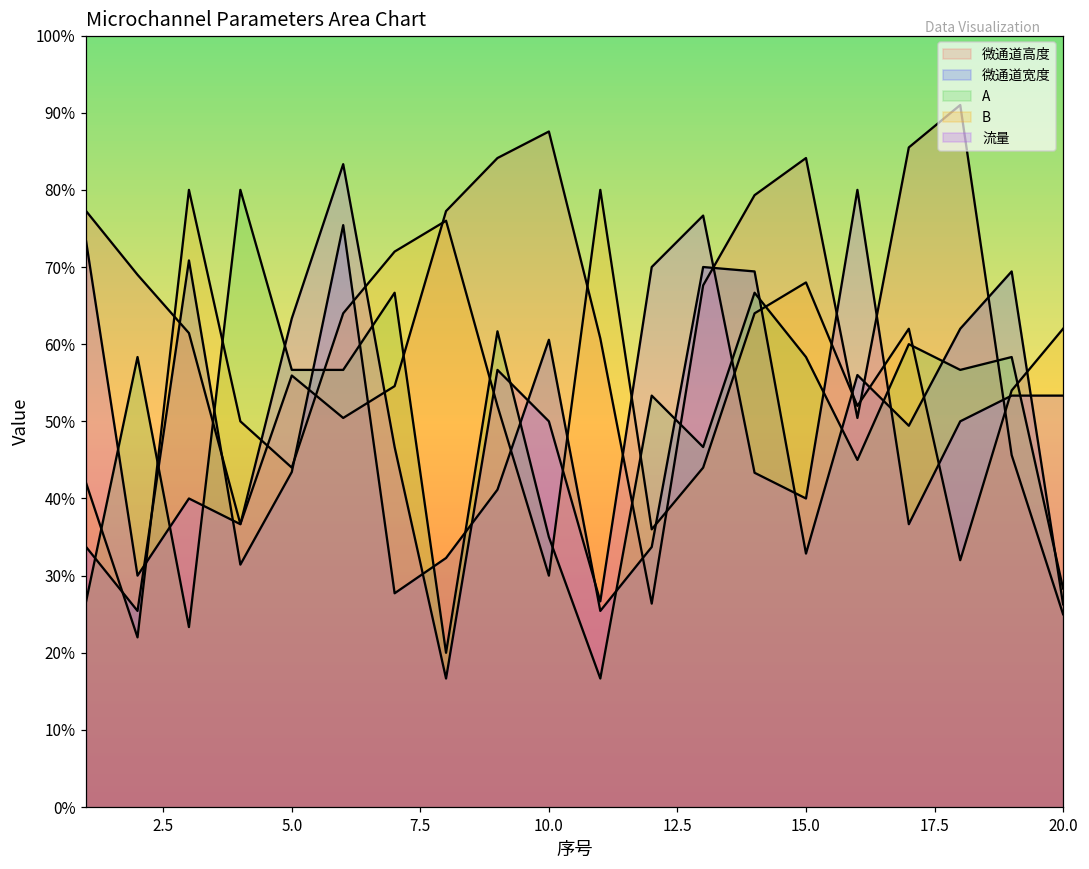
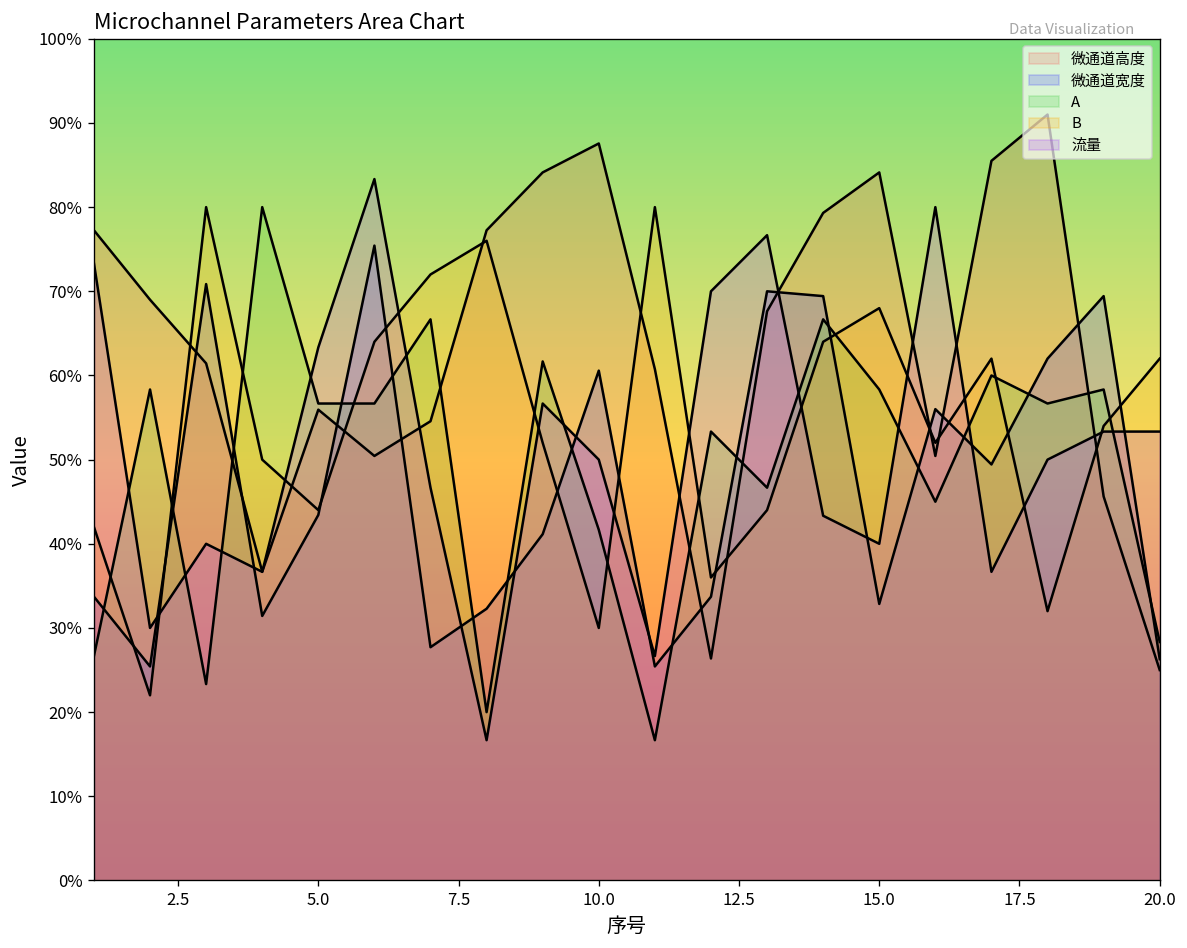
A, 10.0: 35% -> 42%
